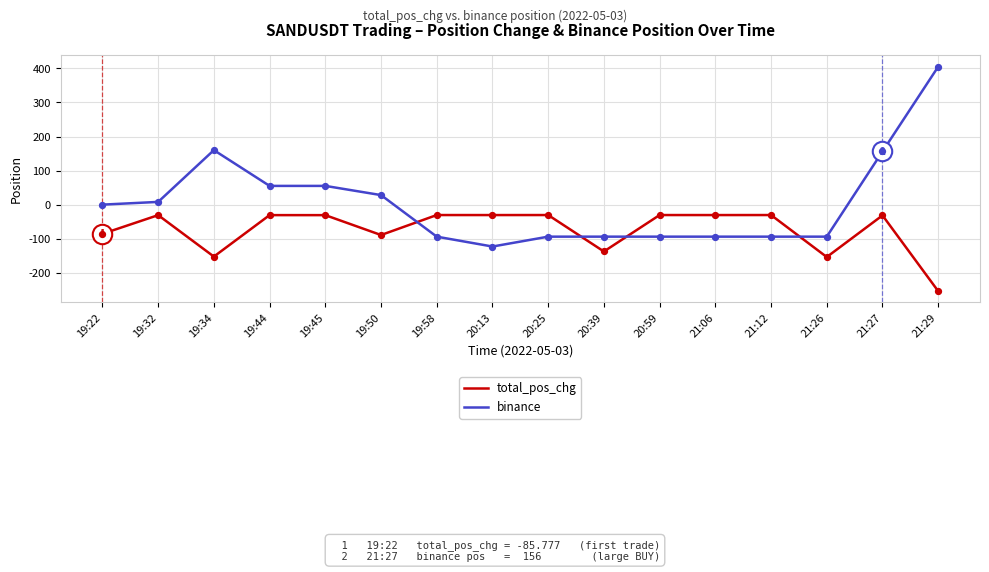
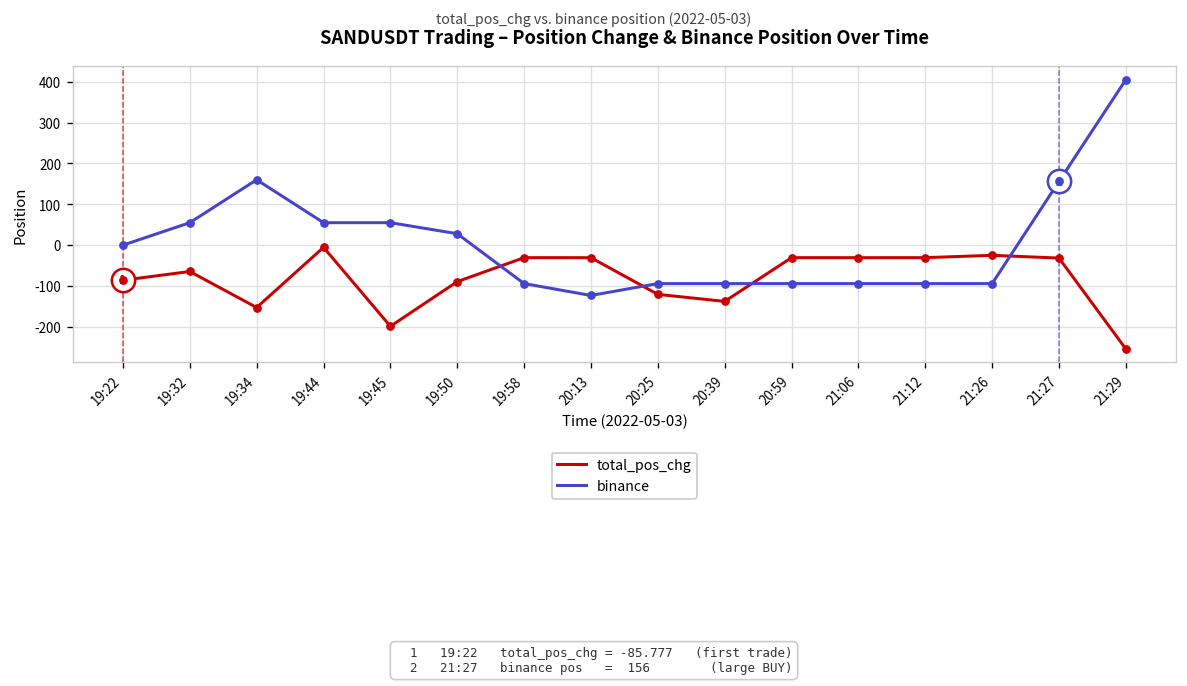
total_pos_chg, 19:32: -30 -> -60
binance, 19:32: 10 -> 60
total_pos_chg, 19:44: -30 -> -10
total_pos_chg, 19:45: -30 -> -200
total_pos_chg, 20:25: -30 -> -120
total_pos_chg, 21:26: -150 -> -20
